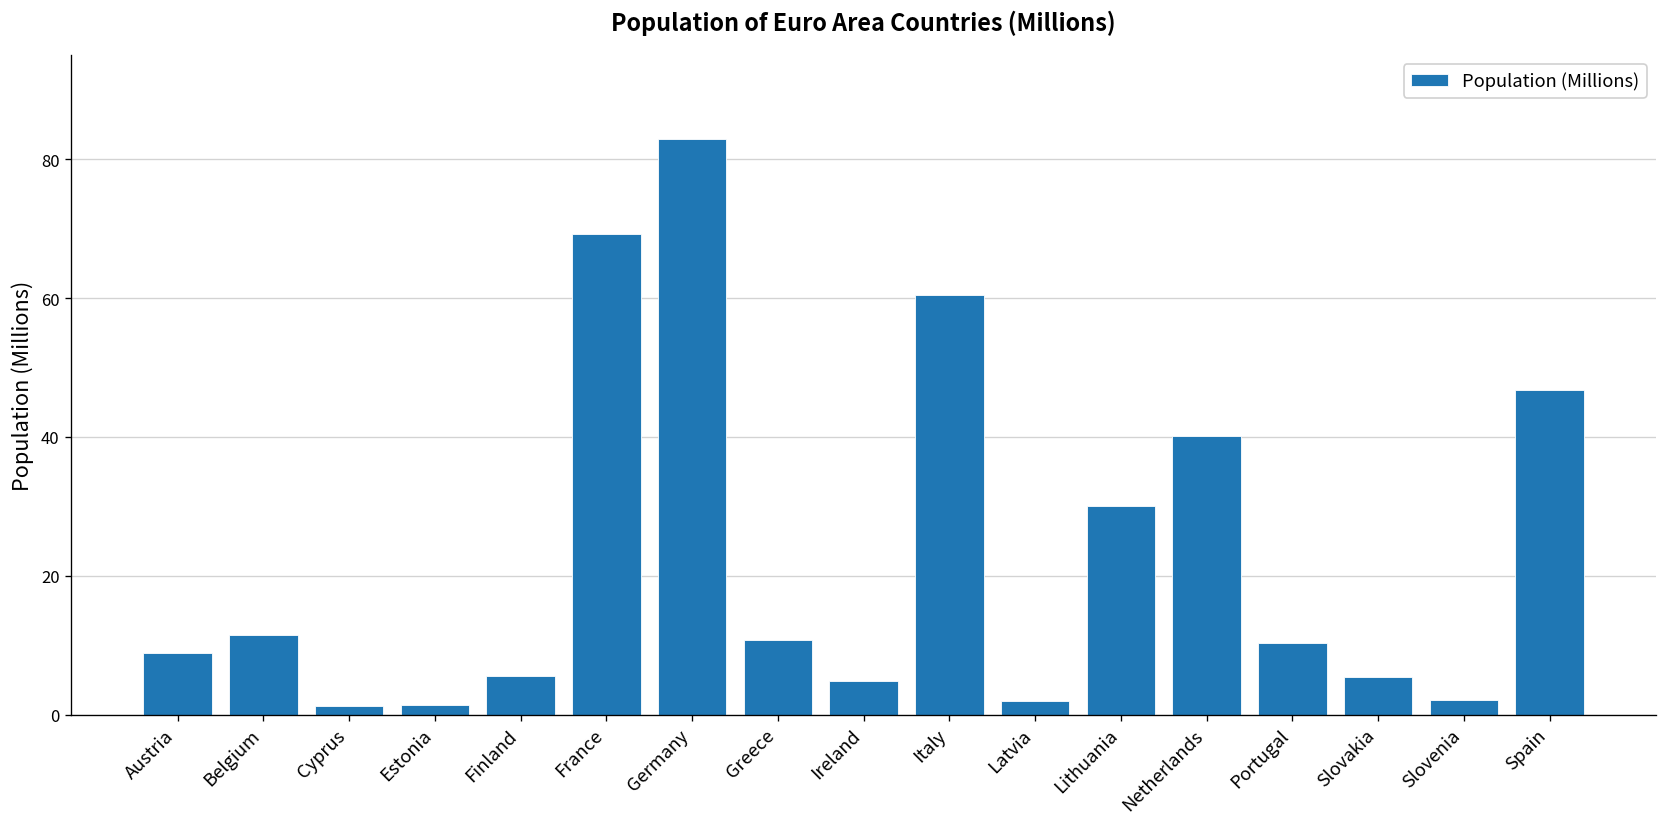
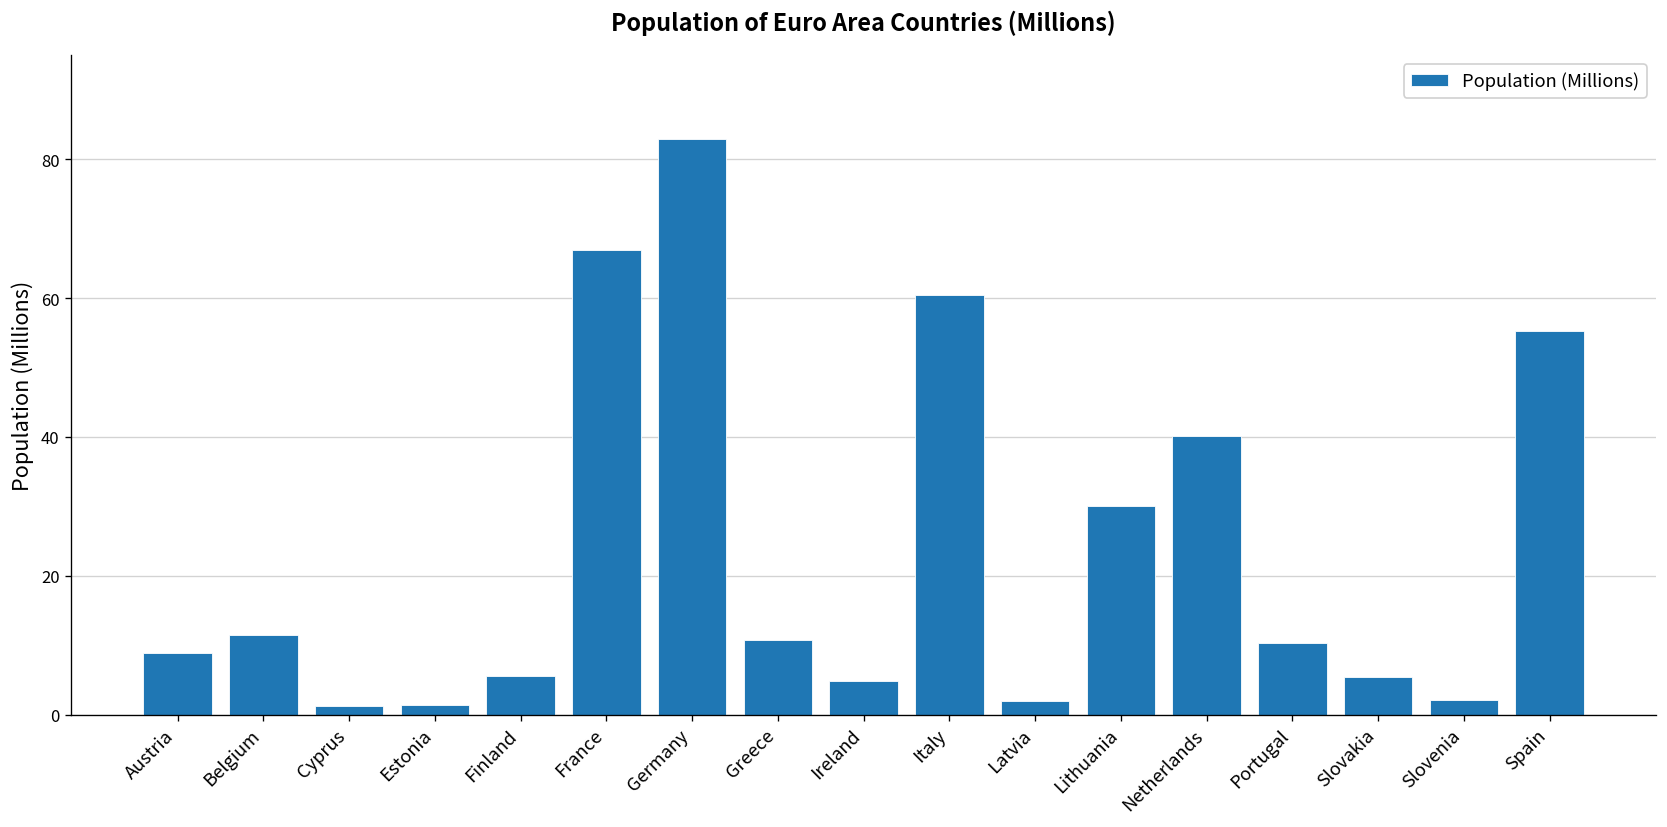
France: 69 -> 67
Spain: 47 -> 55
